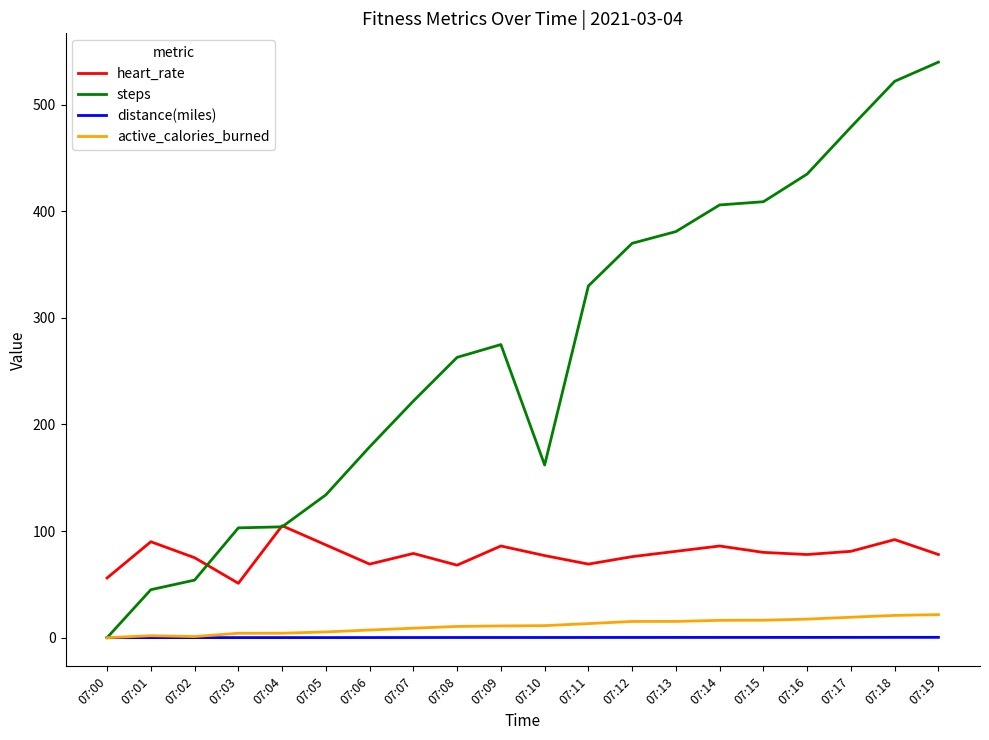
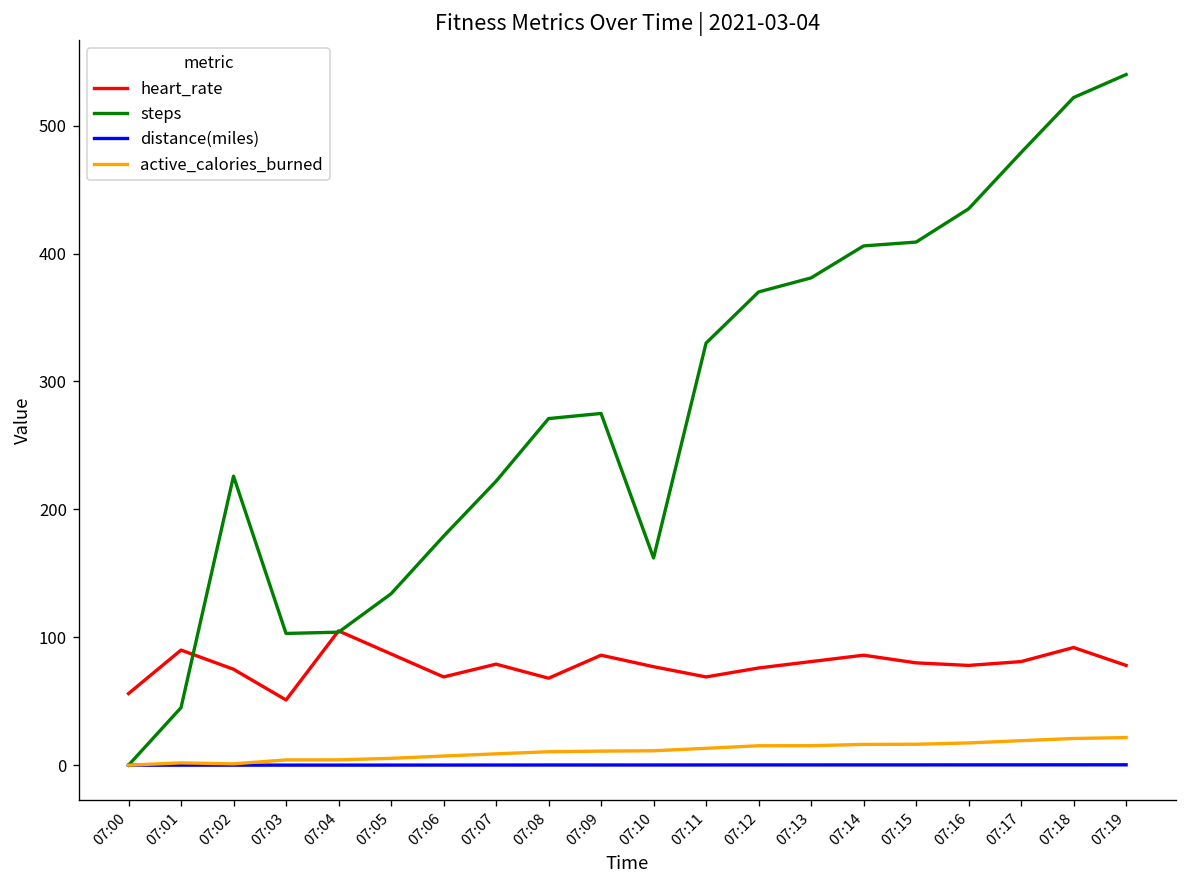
steps, 07:02: 54 -> 226
steps, 07:08: 263 -> 271
